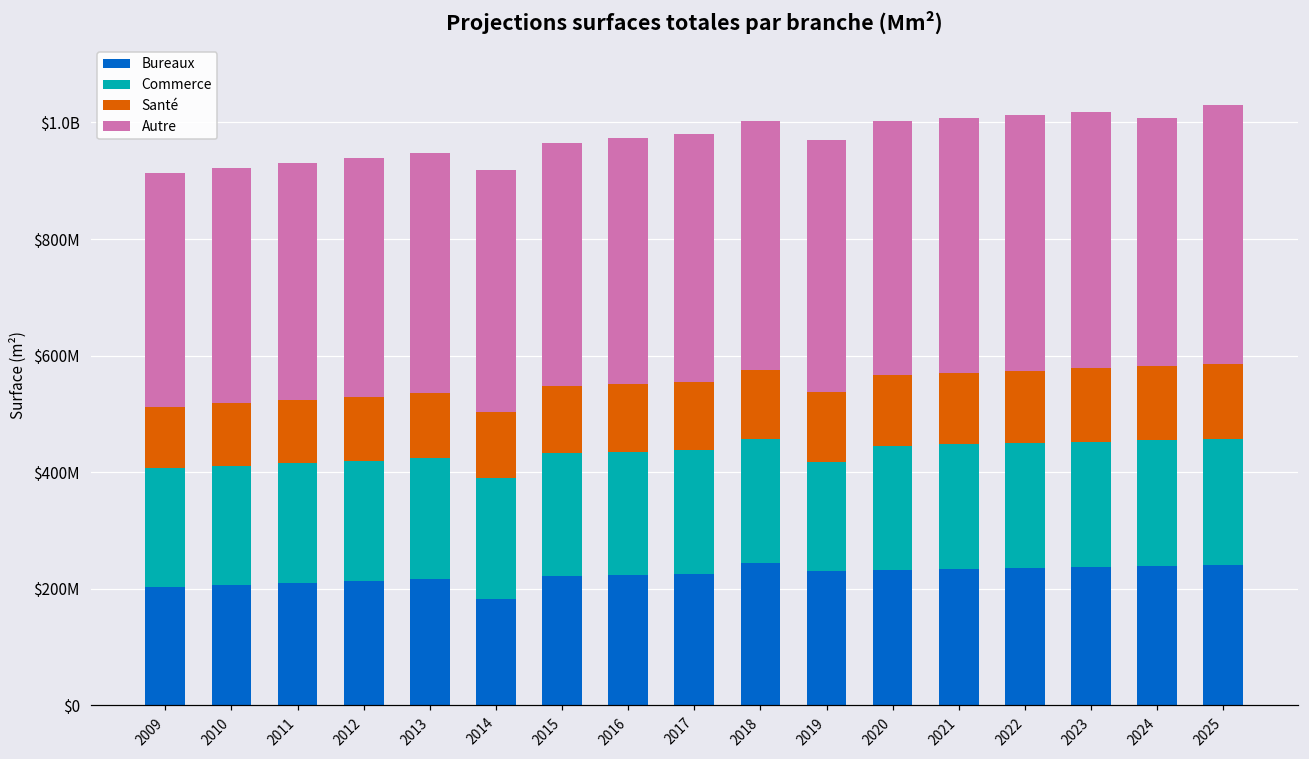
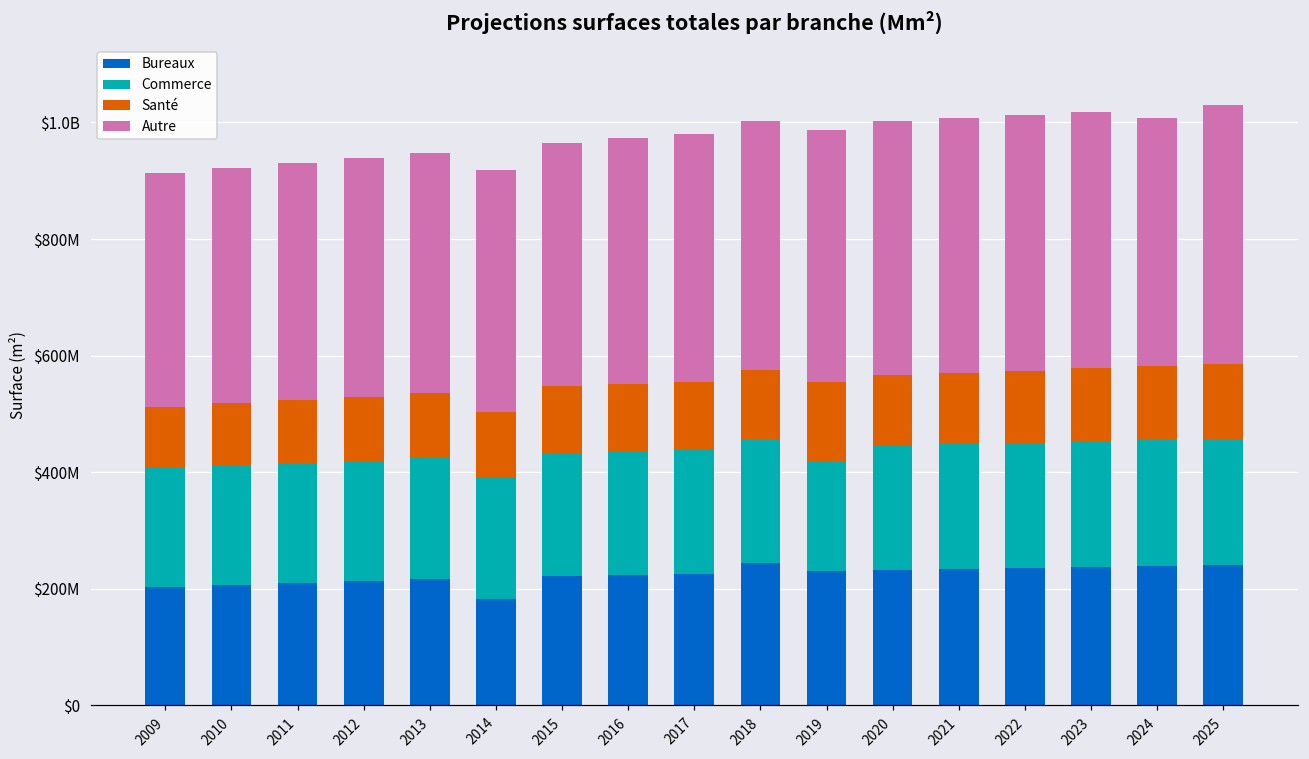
Santé, 2019: $120000000 -> $140000000
